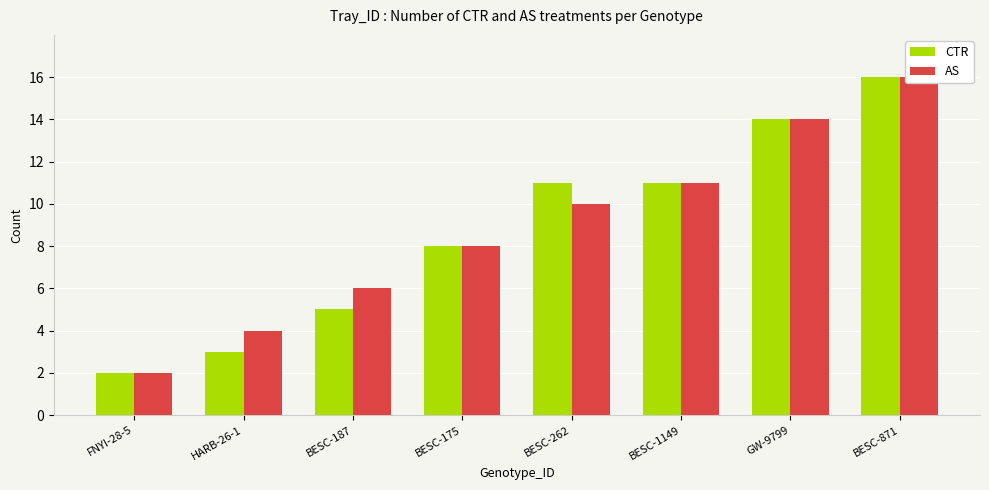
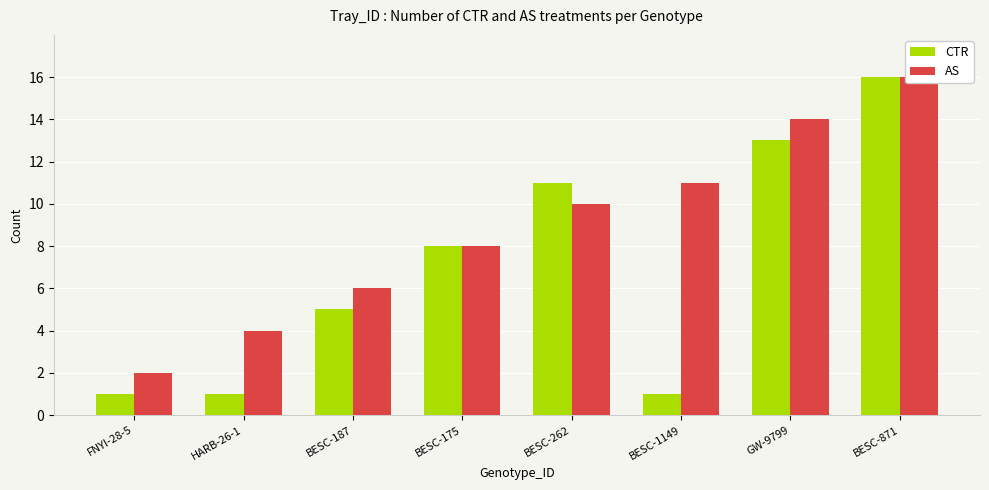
CTR, FNYI-28-5: 2 -> 1
CTR, HARB-26-1: 3 -> 1
CTR, BESC-1149: 11 -> 1
CTR, GW-9799: 14 -> 13
